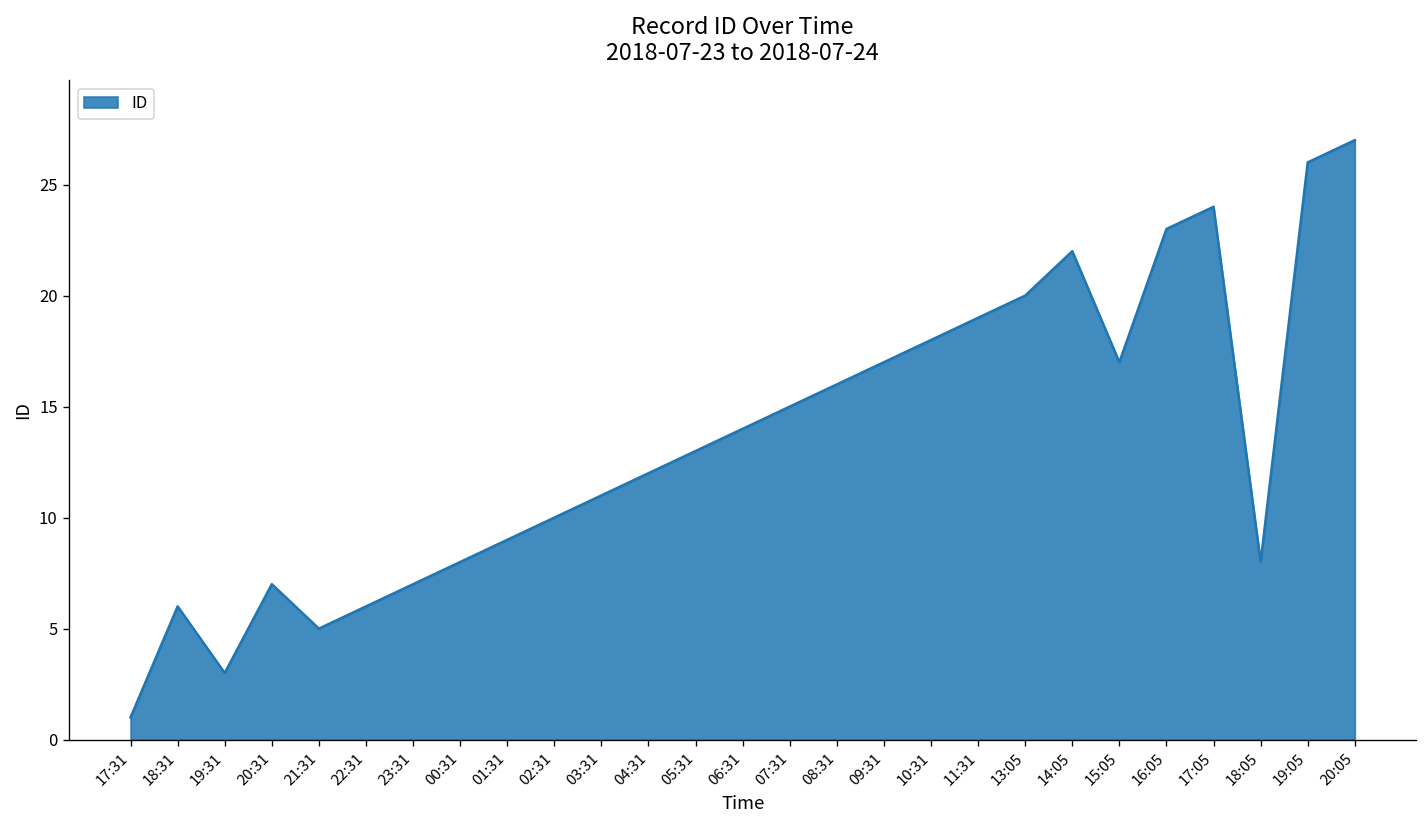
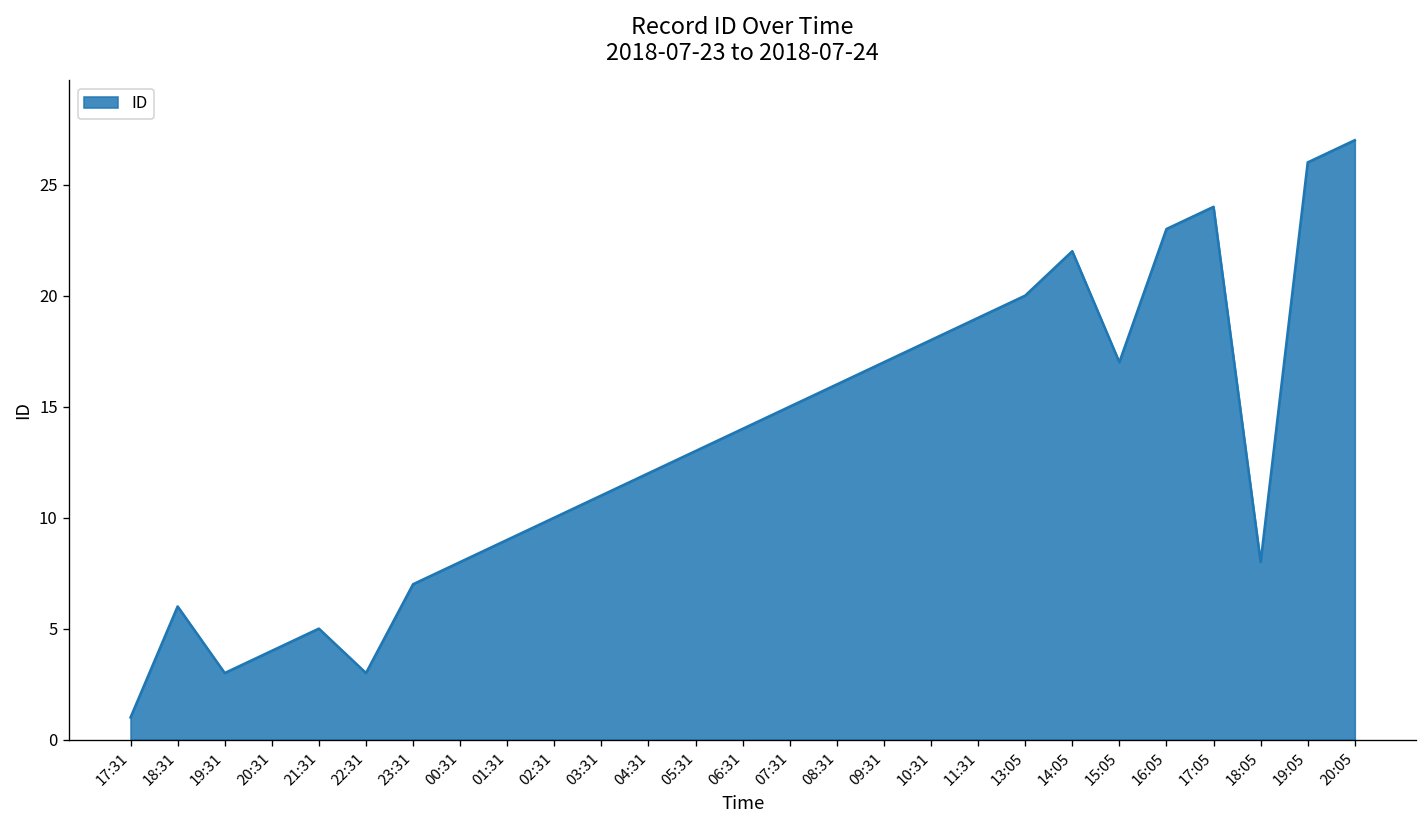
20:31: 7 -> 4
22:31: 6 -> 3
